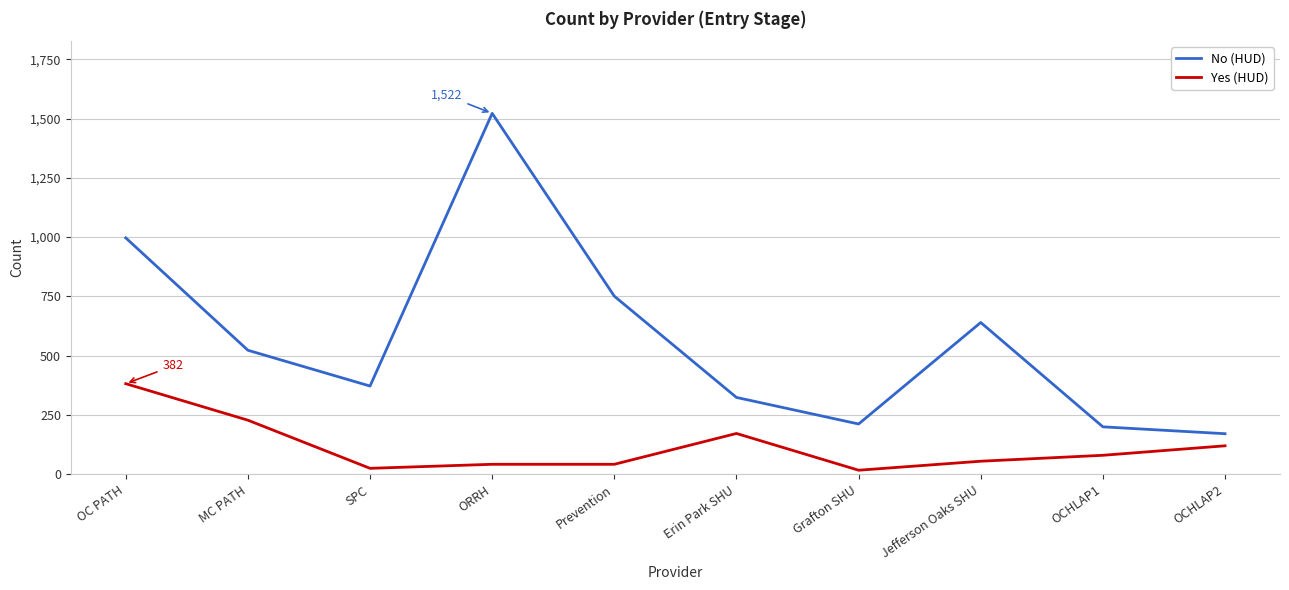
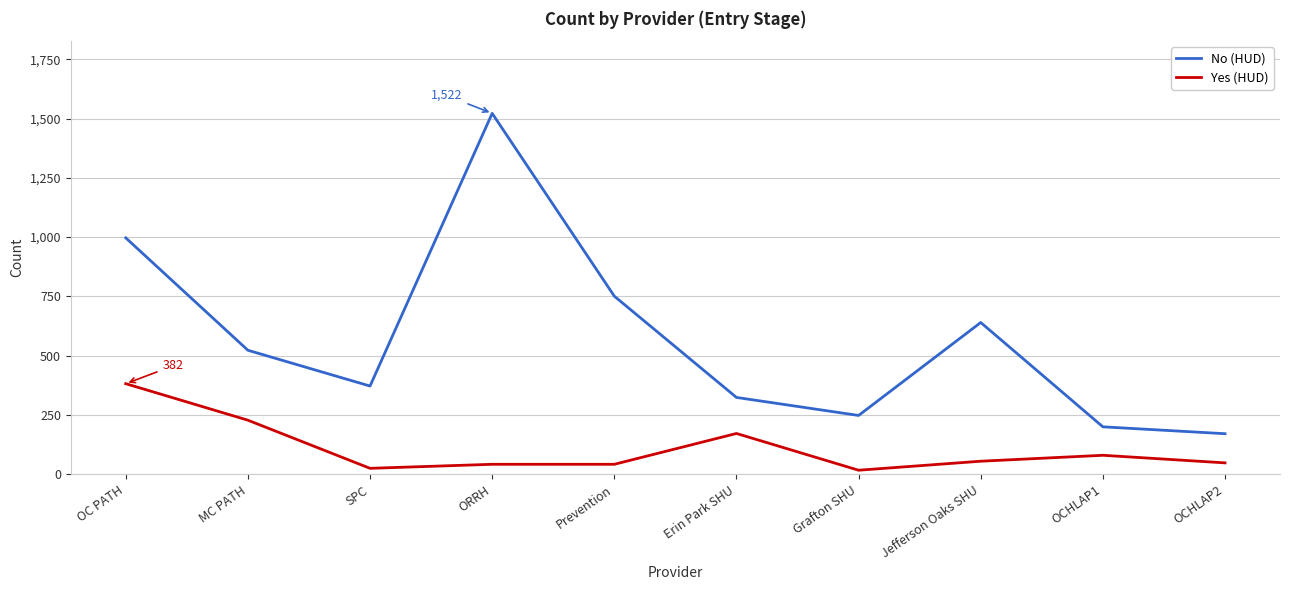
No (HUD), Grafton SHU: 210 -> 250
Yes (HUD), OCHLAP2: 120 -> 50
